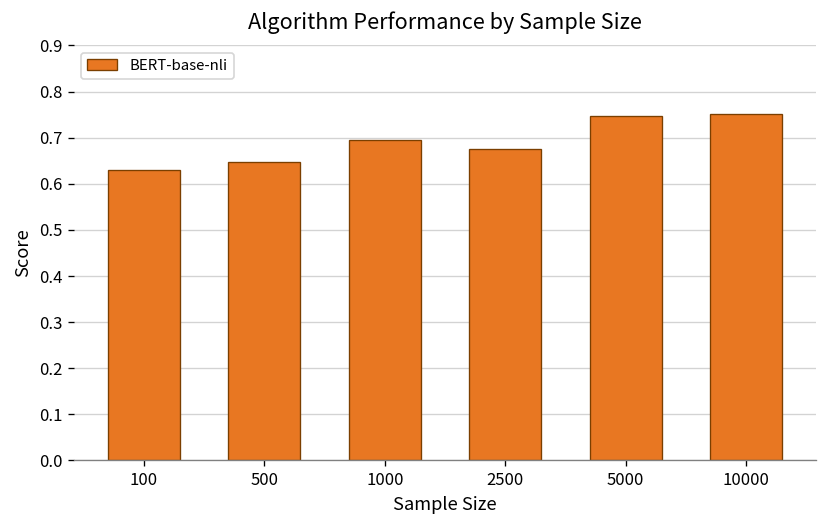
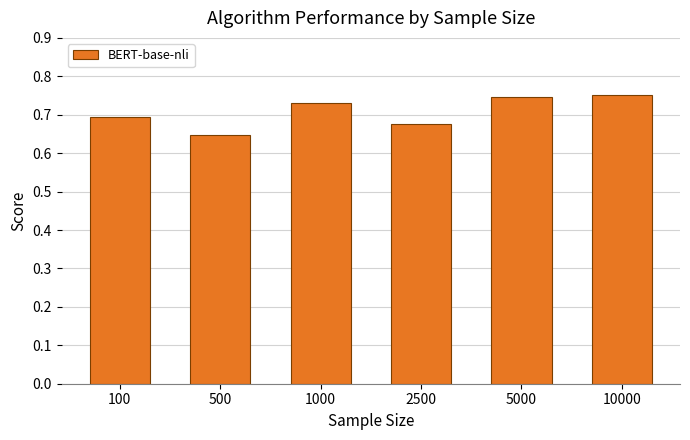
100: 0.63 -> 0.69
1000: 0.70 -> 0.73
